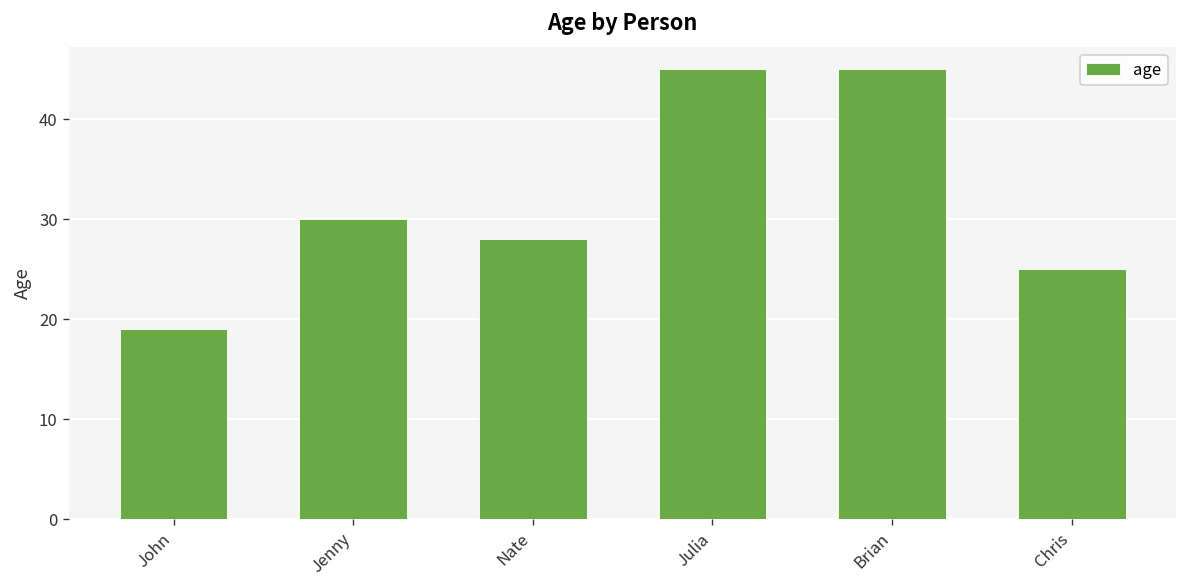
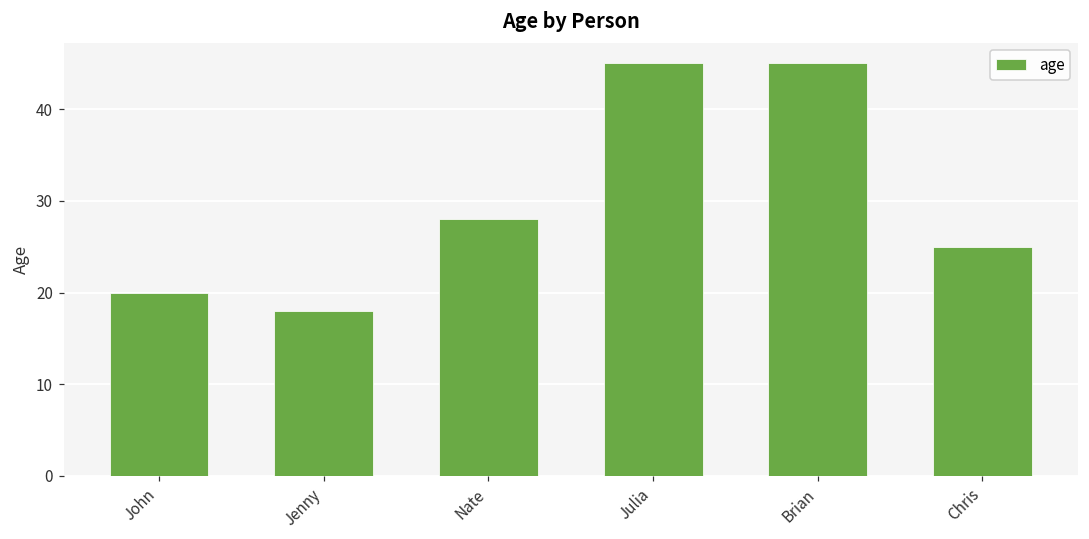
John: 19 -> 20
Jenny: 30 -> 18
